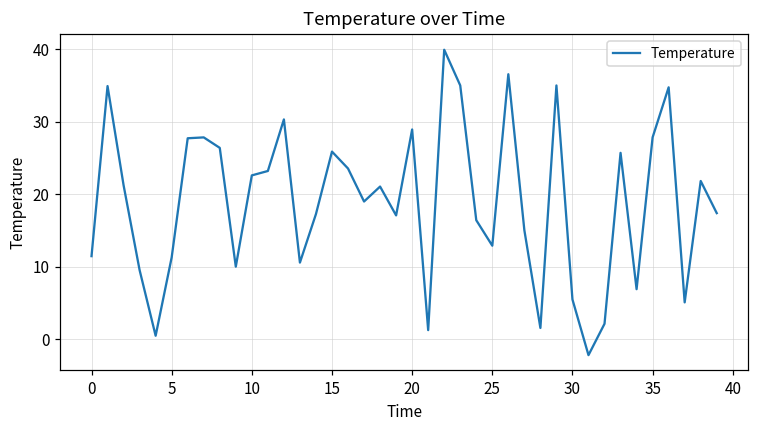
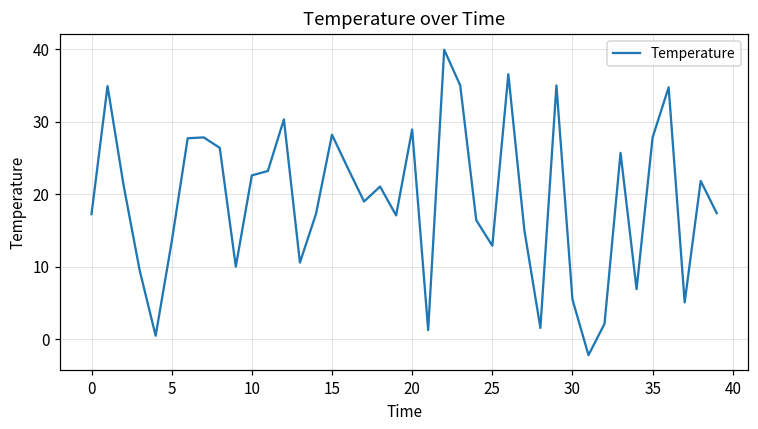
0: 11 -> 17
5: 11 -> 13
15: 26 -> 28
